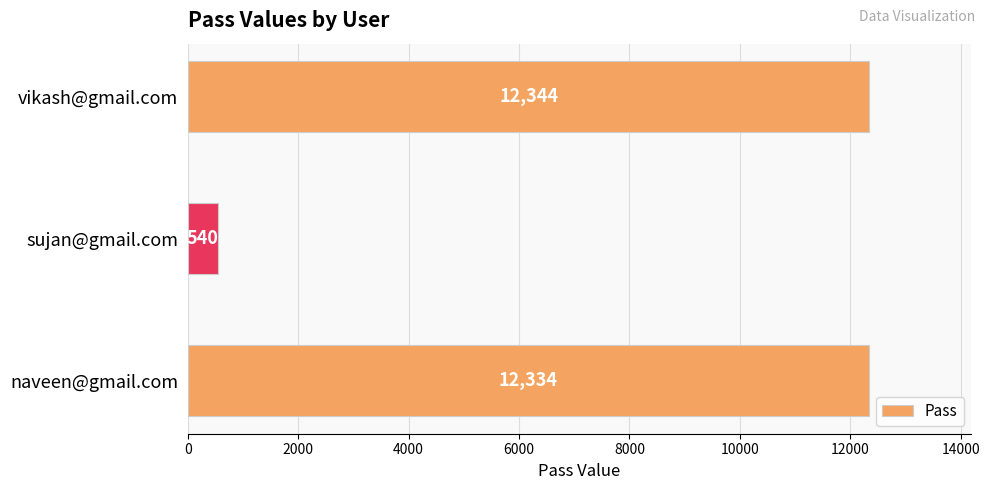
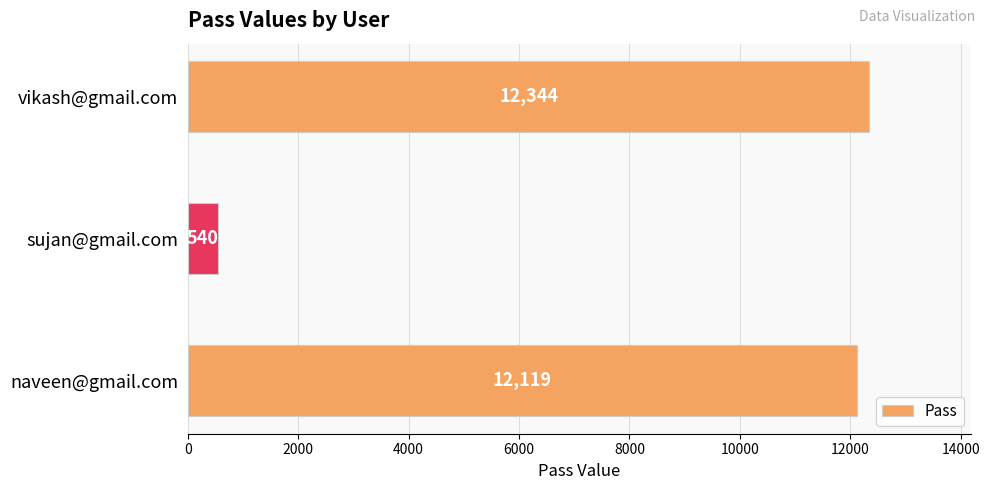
naveen@gmail.com: 12,334 -> 12,119
